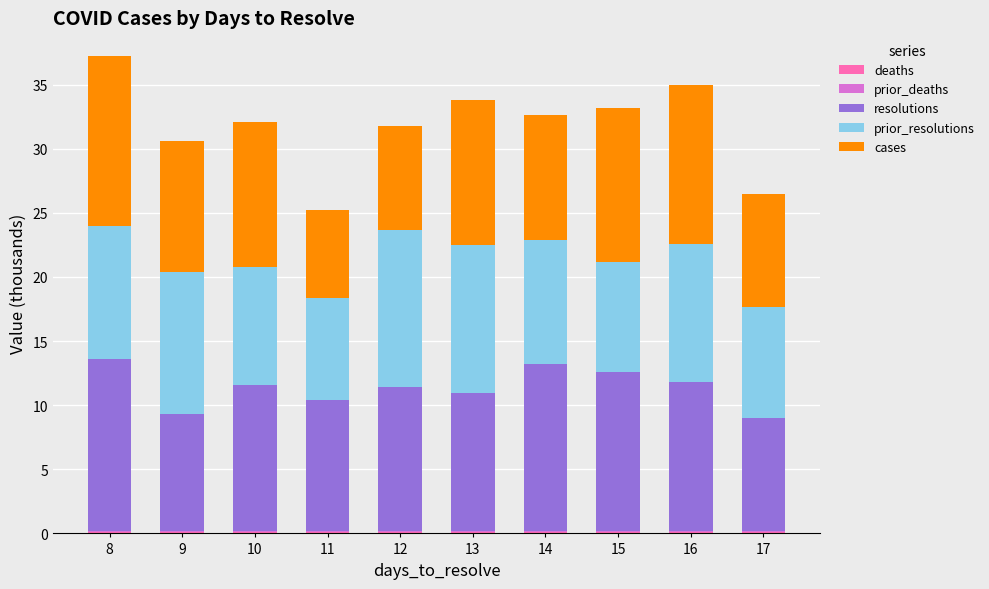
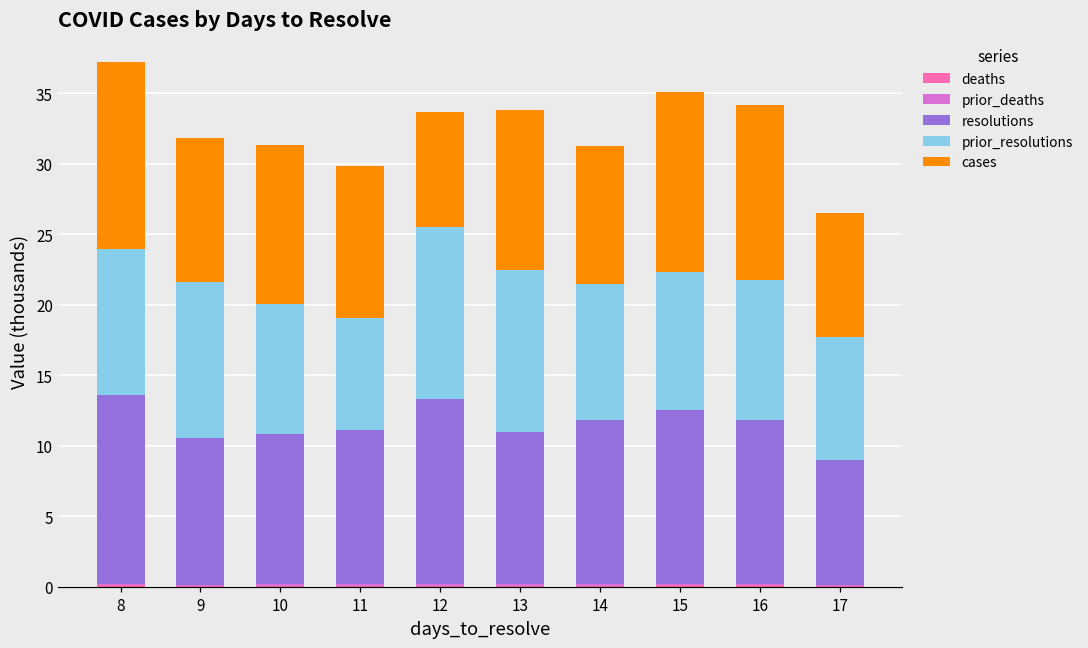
resolutions, 9: 9.1 -> 10.4
resolutions, 10: 11.4 -> 10.7
resolutions, 11: 10.2 -> 10.9
cases, 11: 6.9 -> 10.7
resolutions, 12: 11.3 -> 13.1
resolutions, 14: 13.0 -> 11.7
prior_resolutions, 15: 8.6 -> 9.8
cases, 15: 12.0 -> 12.8
prior_resolutions, 16: 10.7 -> 9.9
